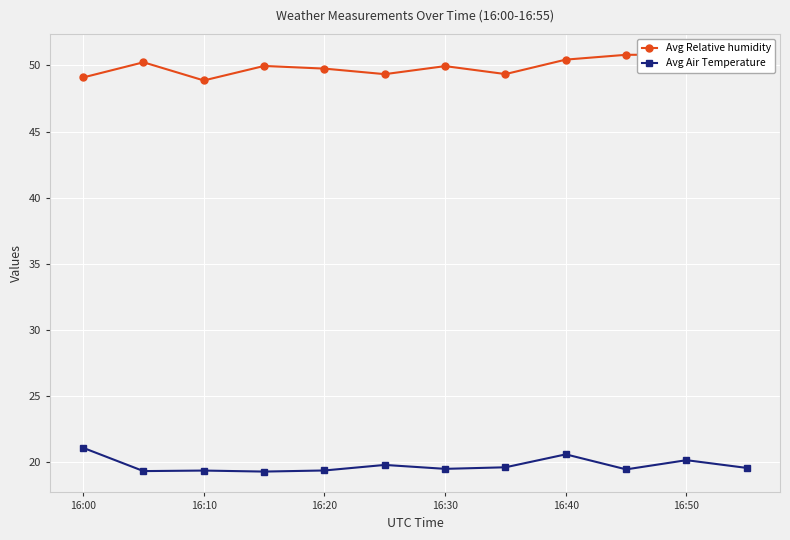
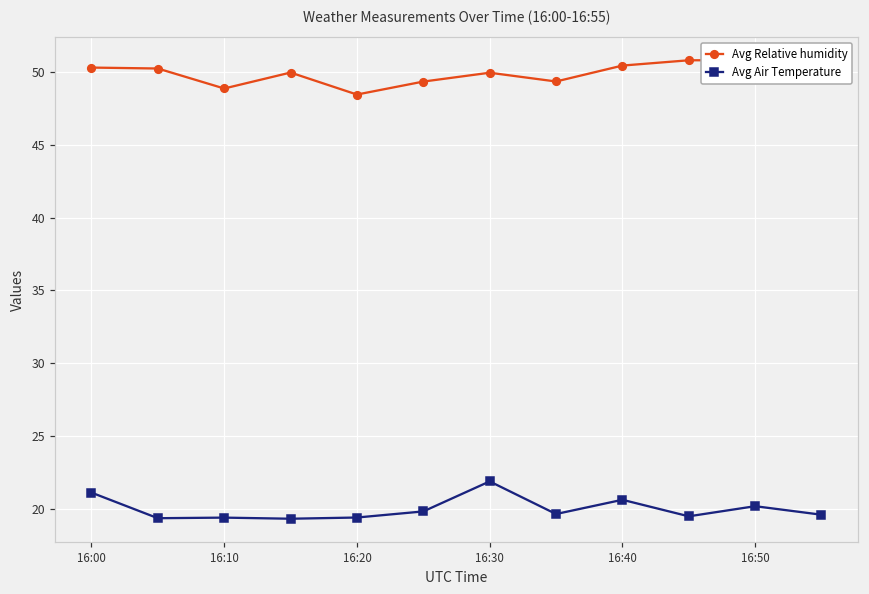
Avg Relative humidity, 16:00: 49.1 -> 50.3
Avg Relative humidity, 16:20: 49.8 -> 48.4
Avg Air Temperature, 16:30: 19.5 -> 21.9
